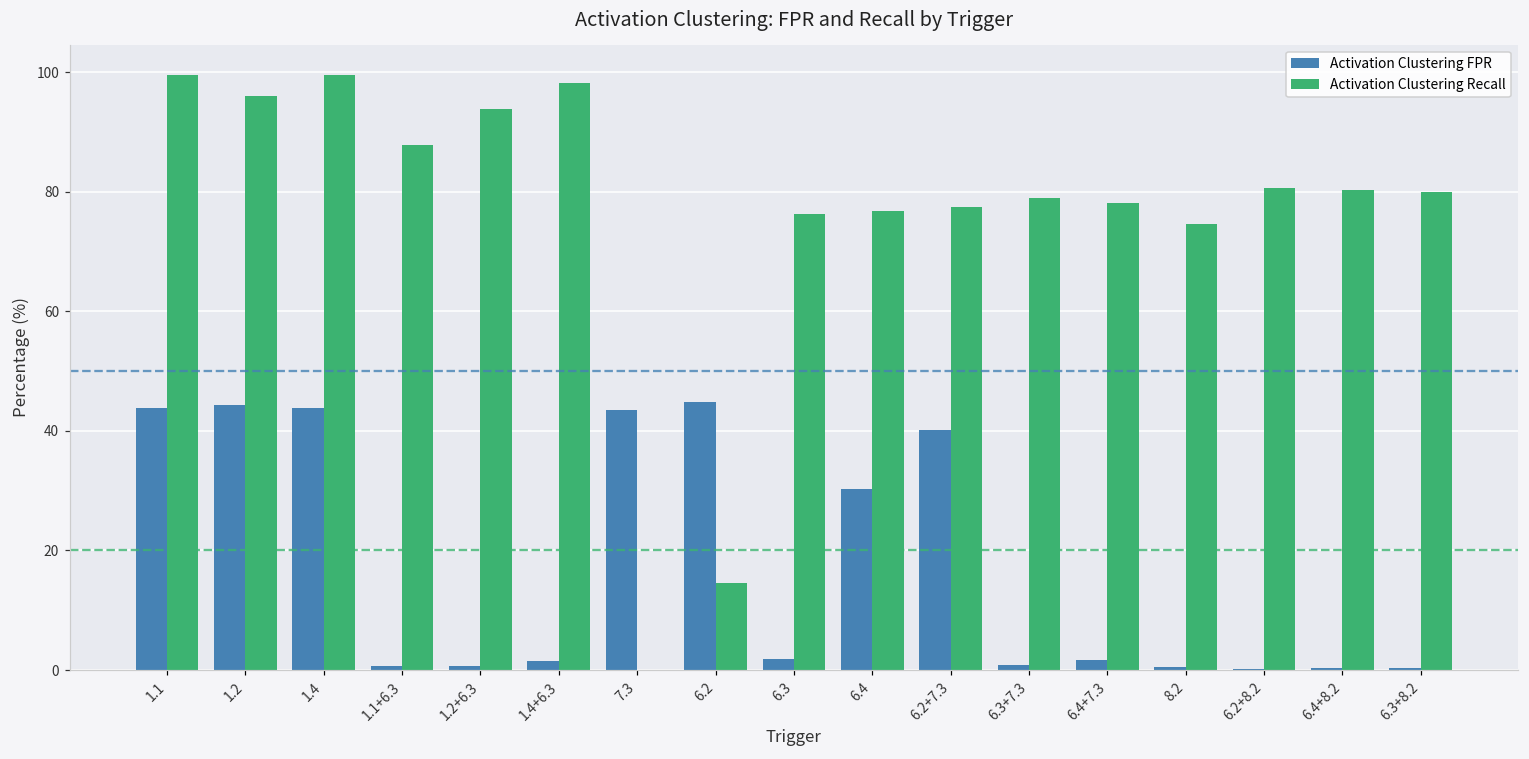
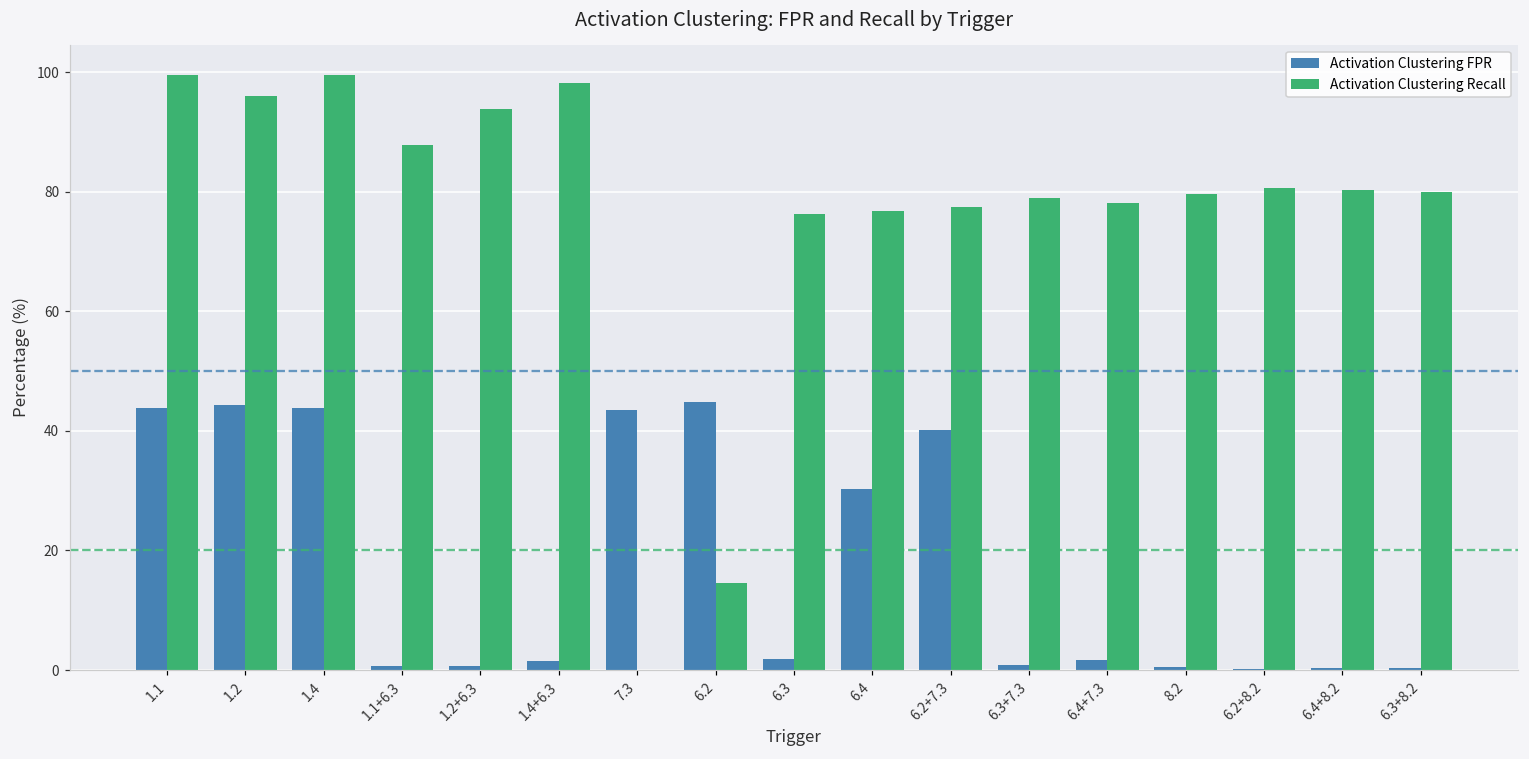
Activation Clustering Recall, 8.2: 75 -> 80
